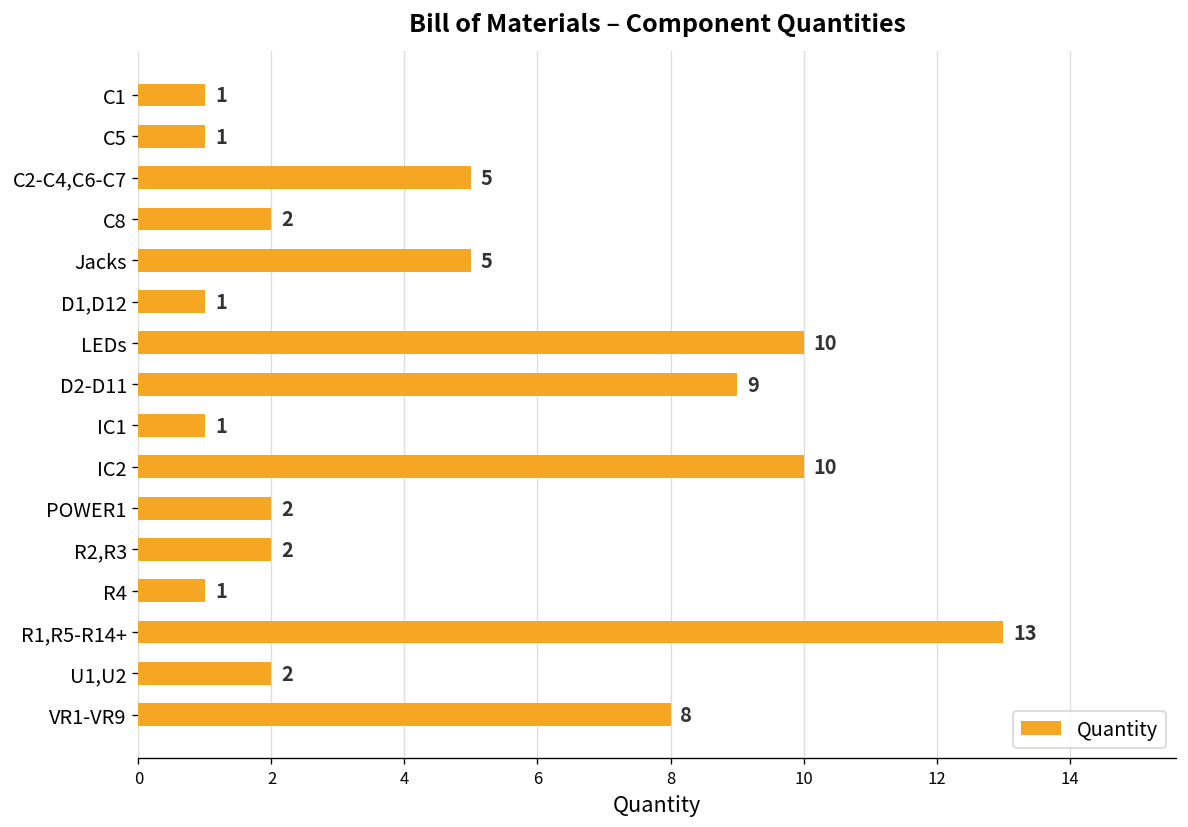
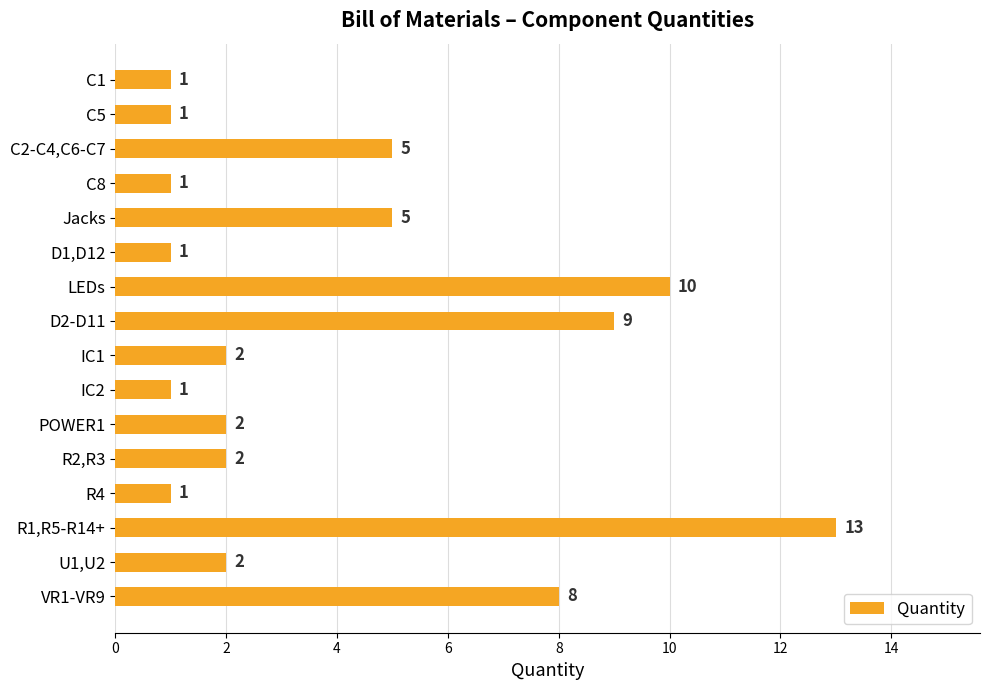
C8: 2 -> 1
IC1: 1 -> 2
IC2: 10 -> 1
